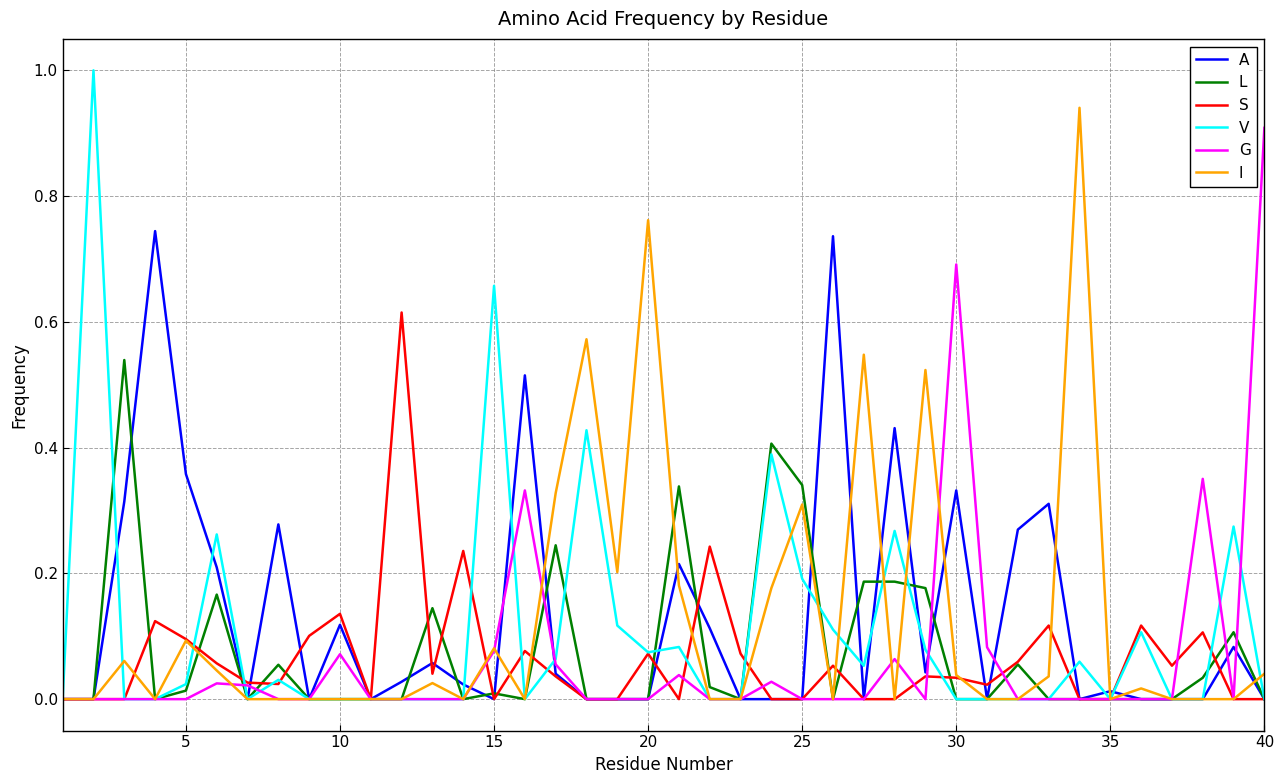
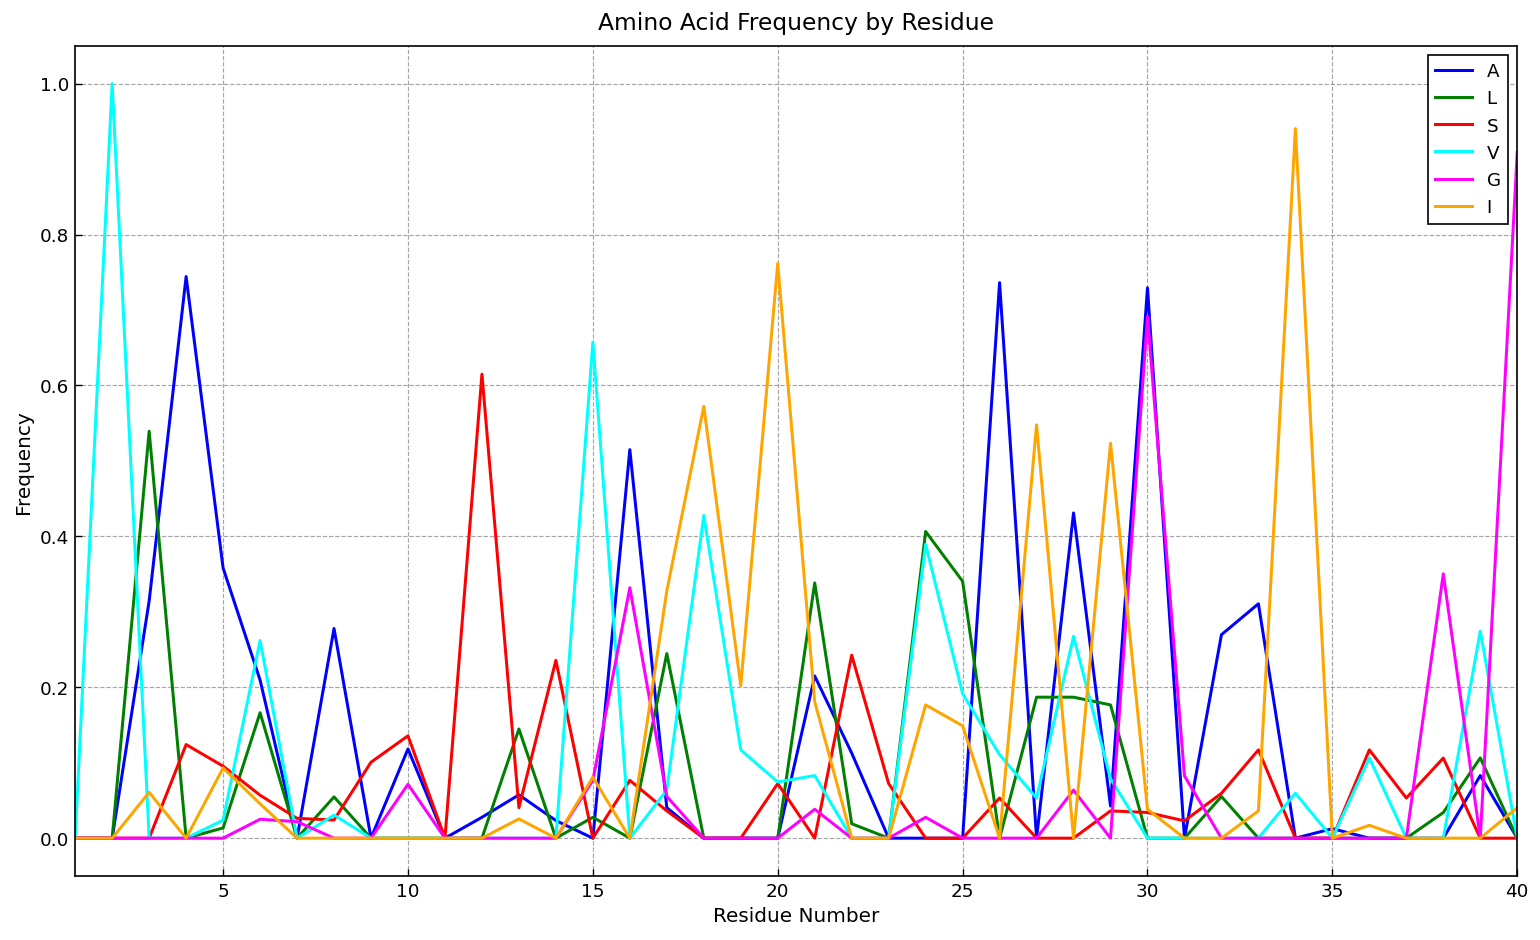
L, 15: 0.01 -> 0.03
I, 25: 0.31 -> 0.15
A, 30: 0.33 -> 0.73
